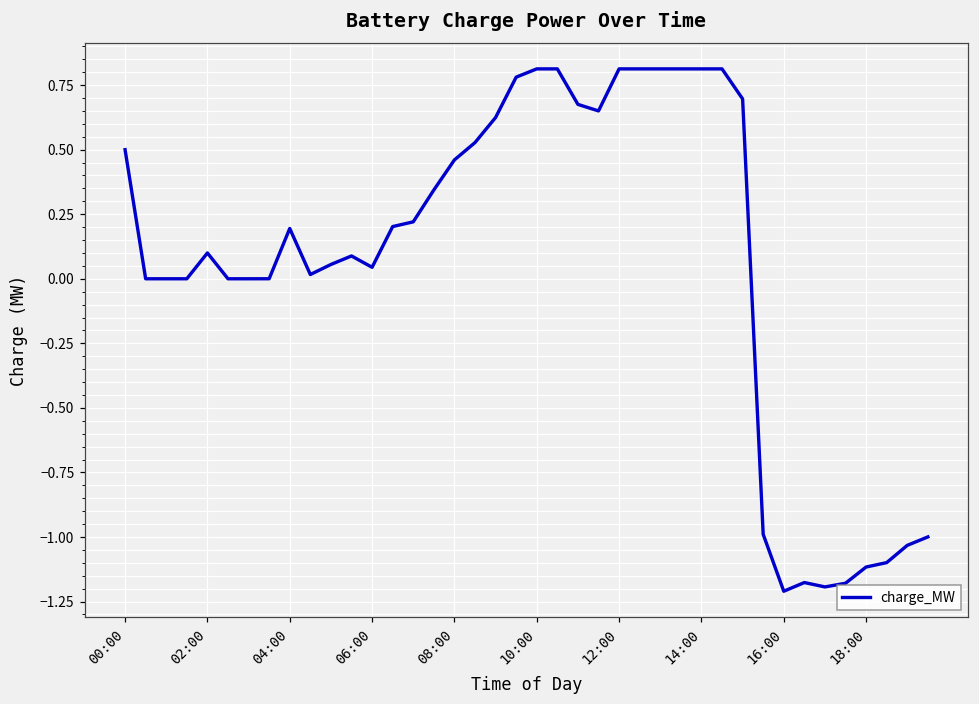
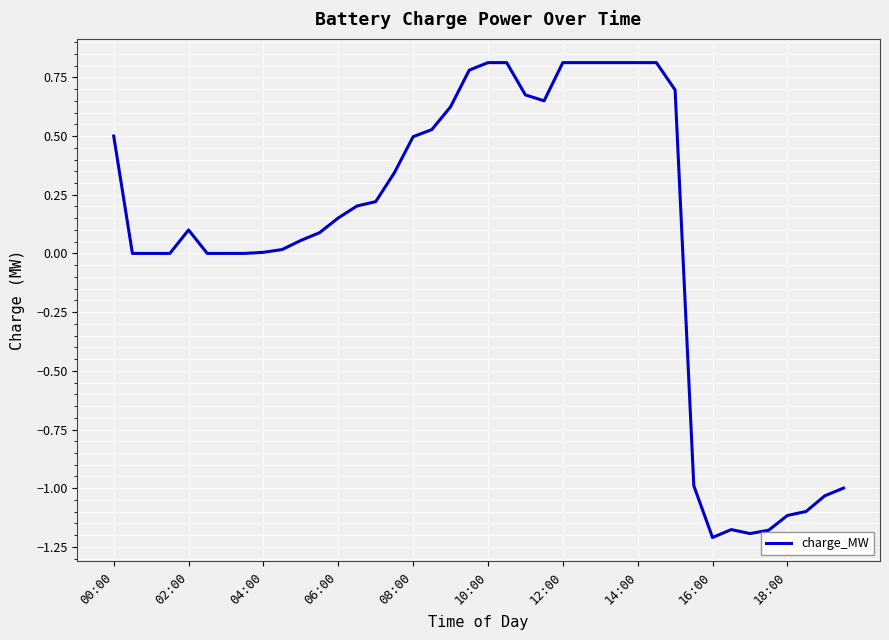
04:00: 0.19 -> 0.00
06:00: 0.04 -> 0.15
08:00: 0.46 -> 0.50
